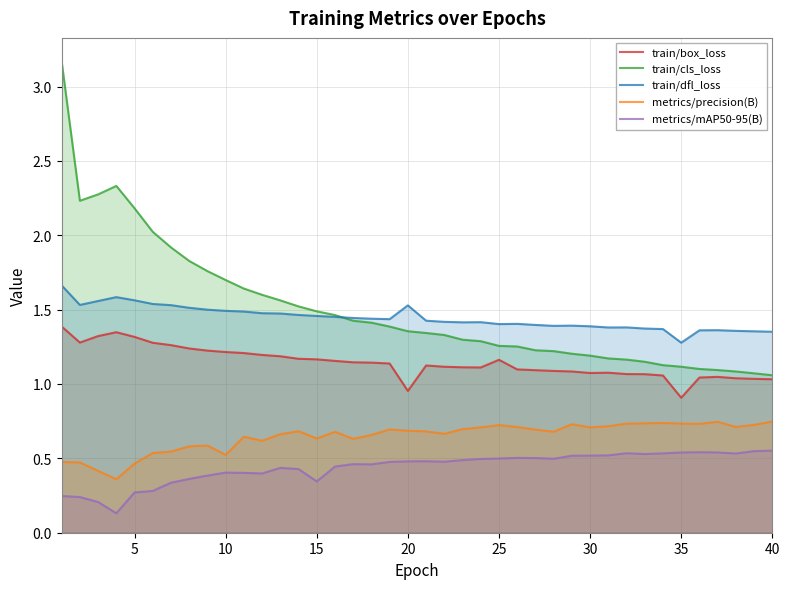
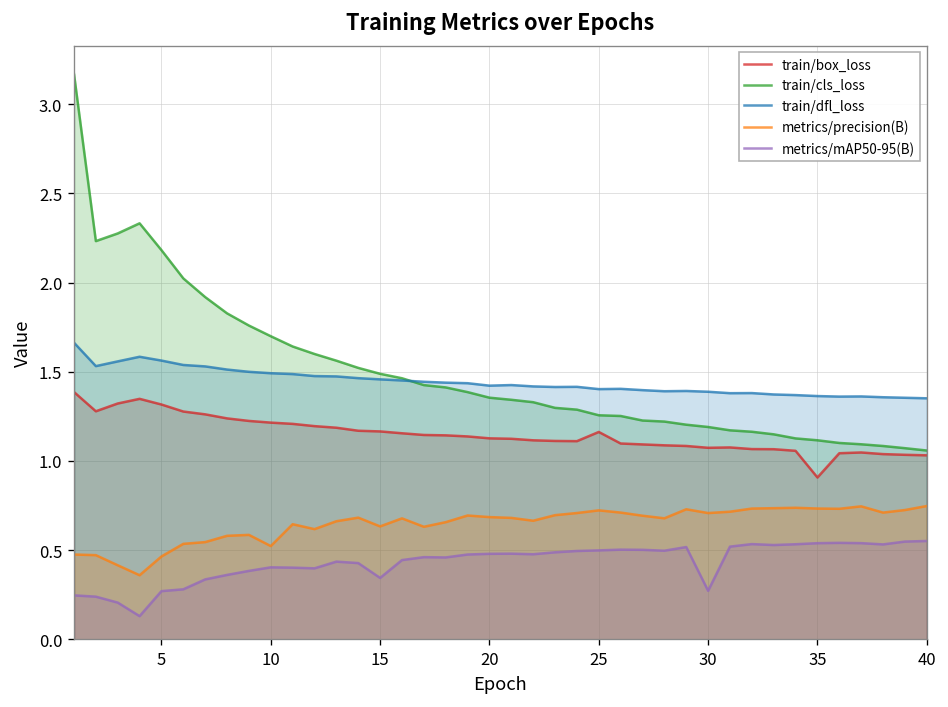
train/box_loss, 20: 0.95 -> 1.13
train/dfl_loss, 20: 1.53 -> 1.42
metrics/mAP50-95(B), 30: 0.52 -> 0.27
train/dfl_loss, 35: 1.28 -> 1.36
